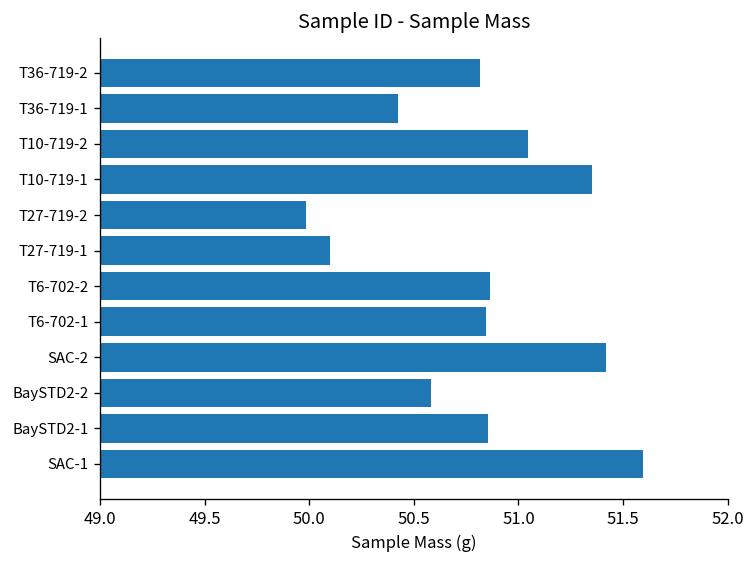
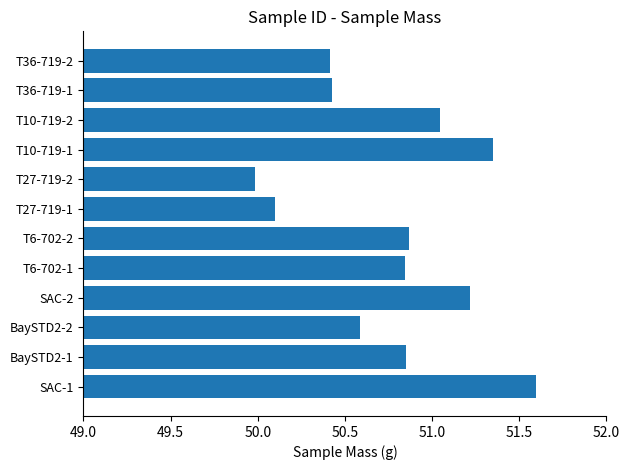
T36-719-2: 50.81 -> 50.42
SAC-2: 51.42 -> 51.22
